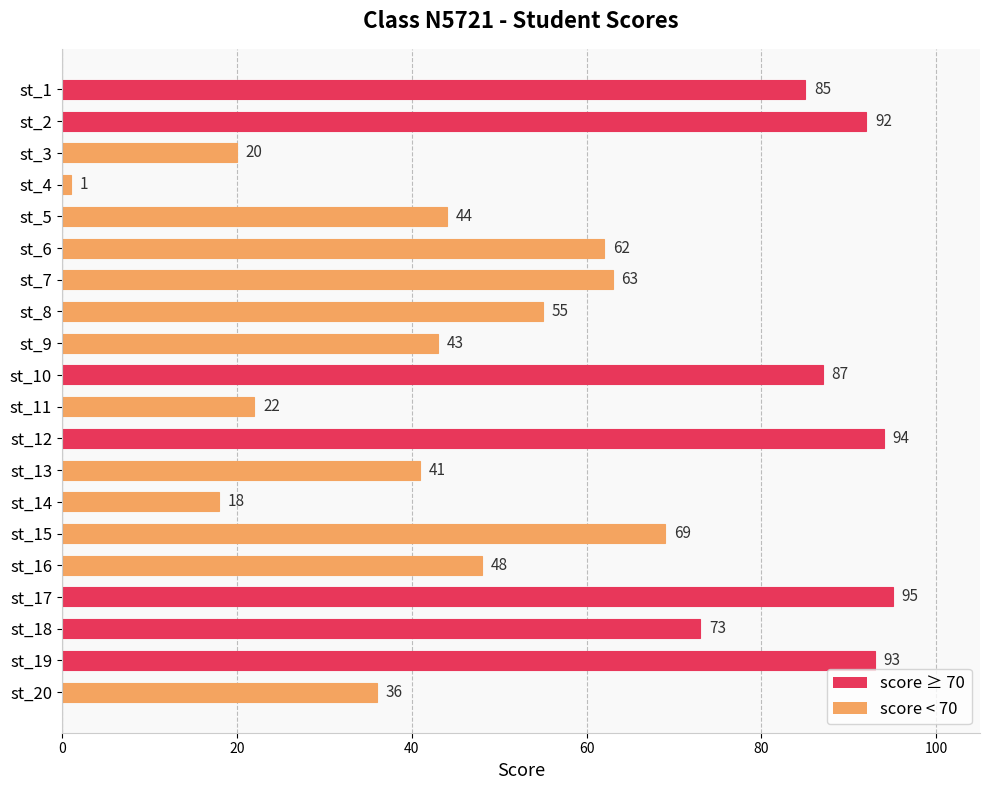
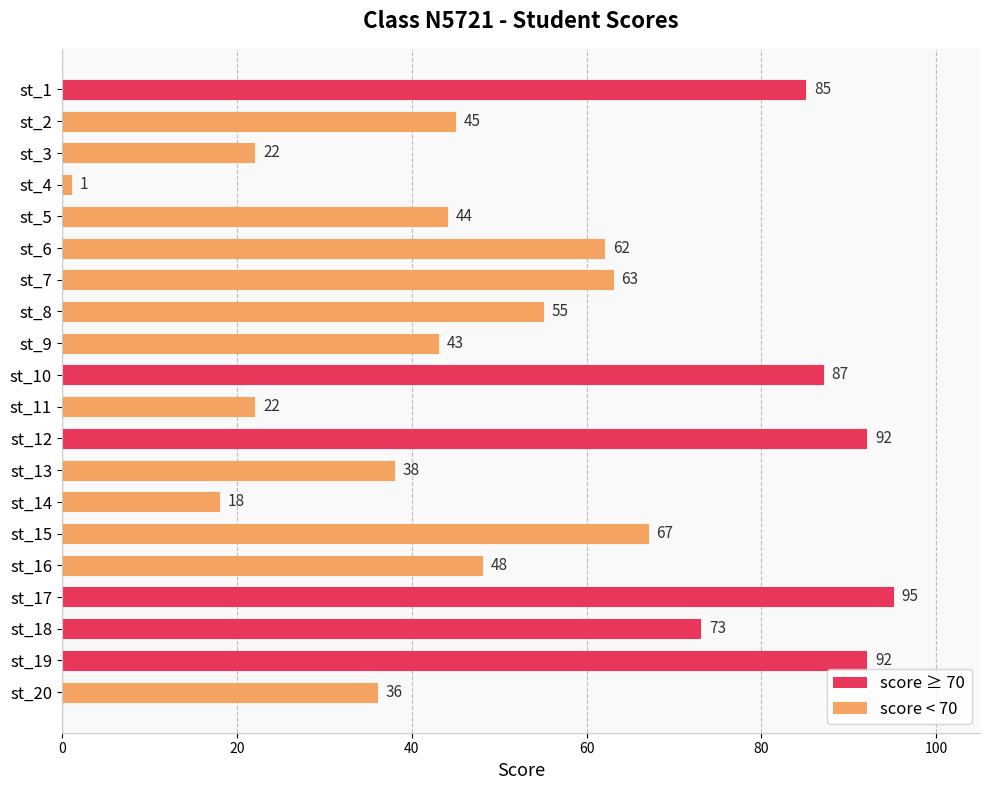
st_2: 92 -> 45
st_3: 20 -> 22
st_12: 94 -> 92
st_13: 41 -> 38
st_15: 69 -> 67
st_19: 93 -> 92
